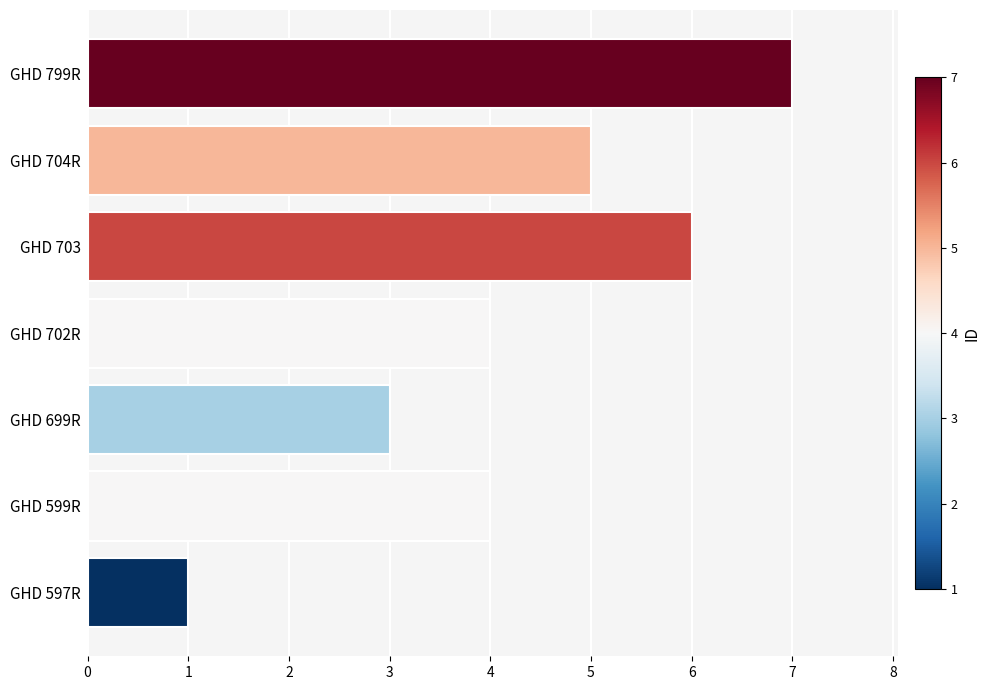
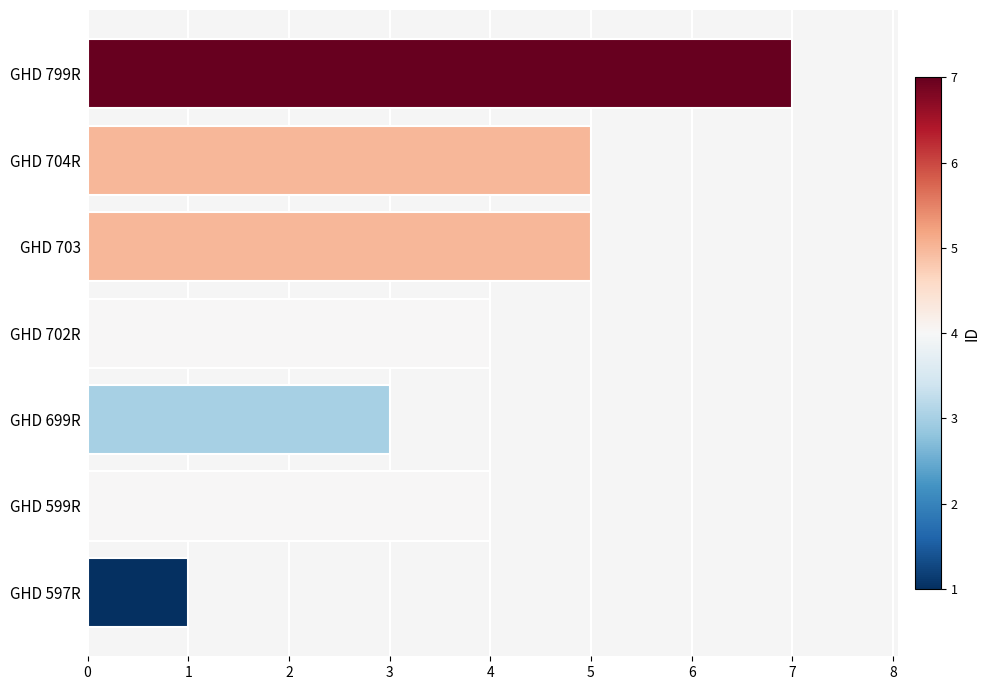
GHD 703: 6 -> 5
